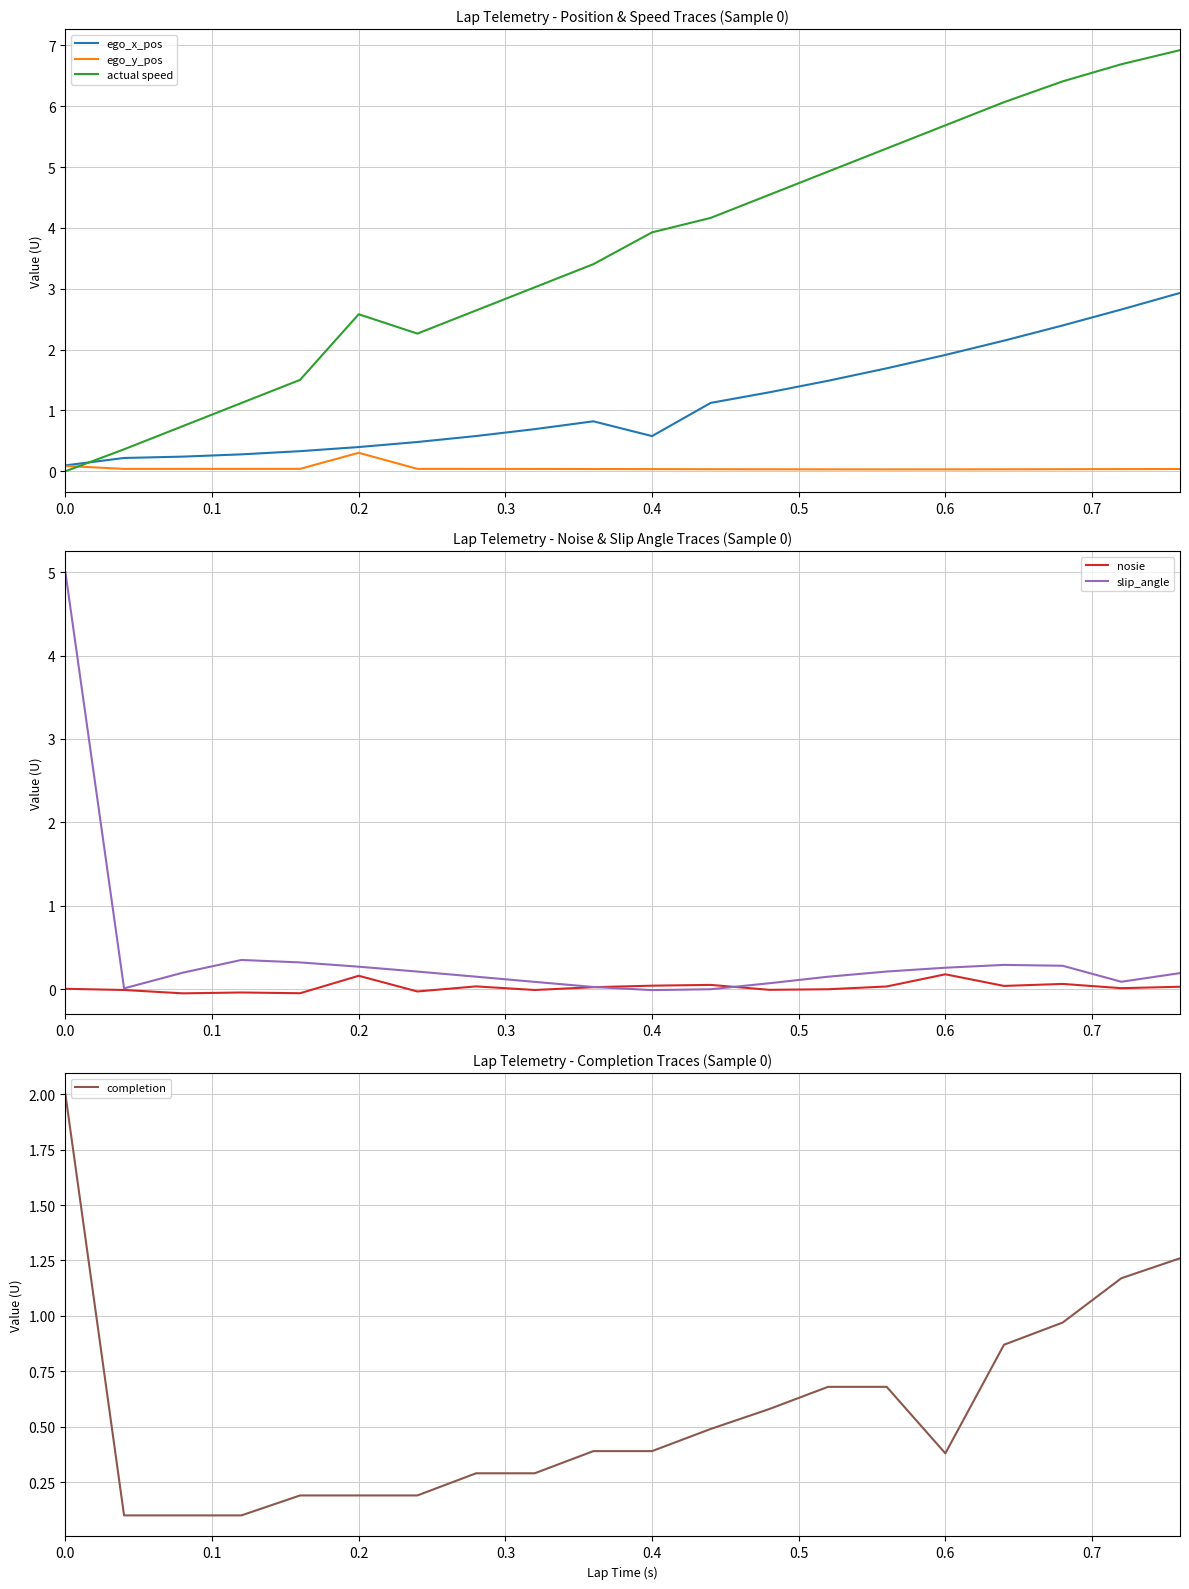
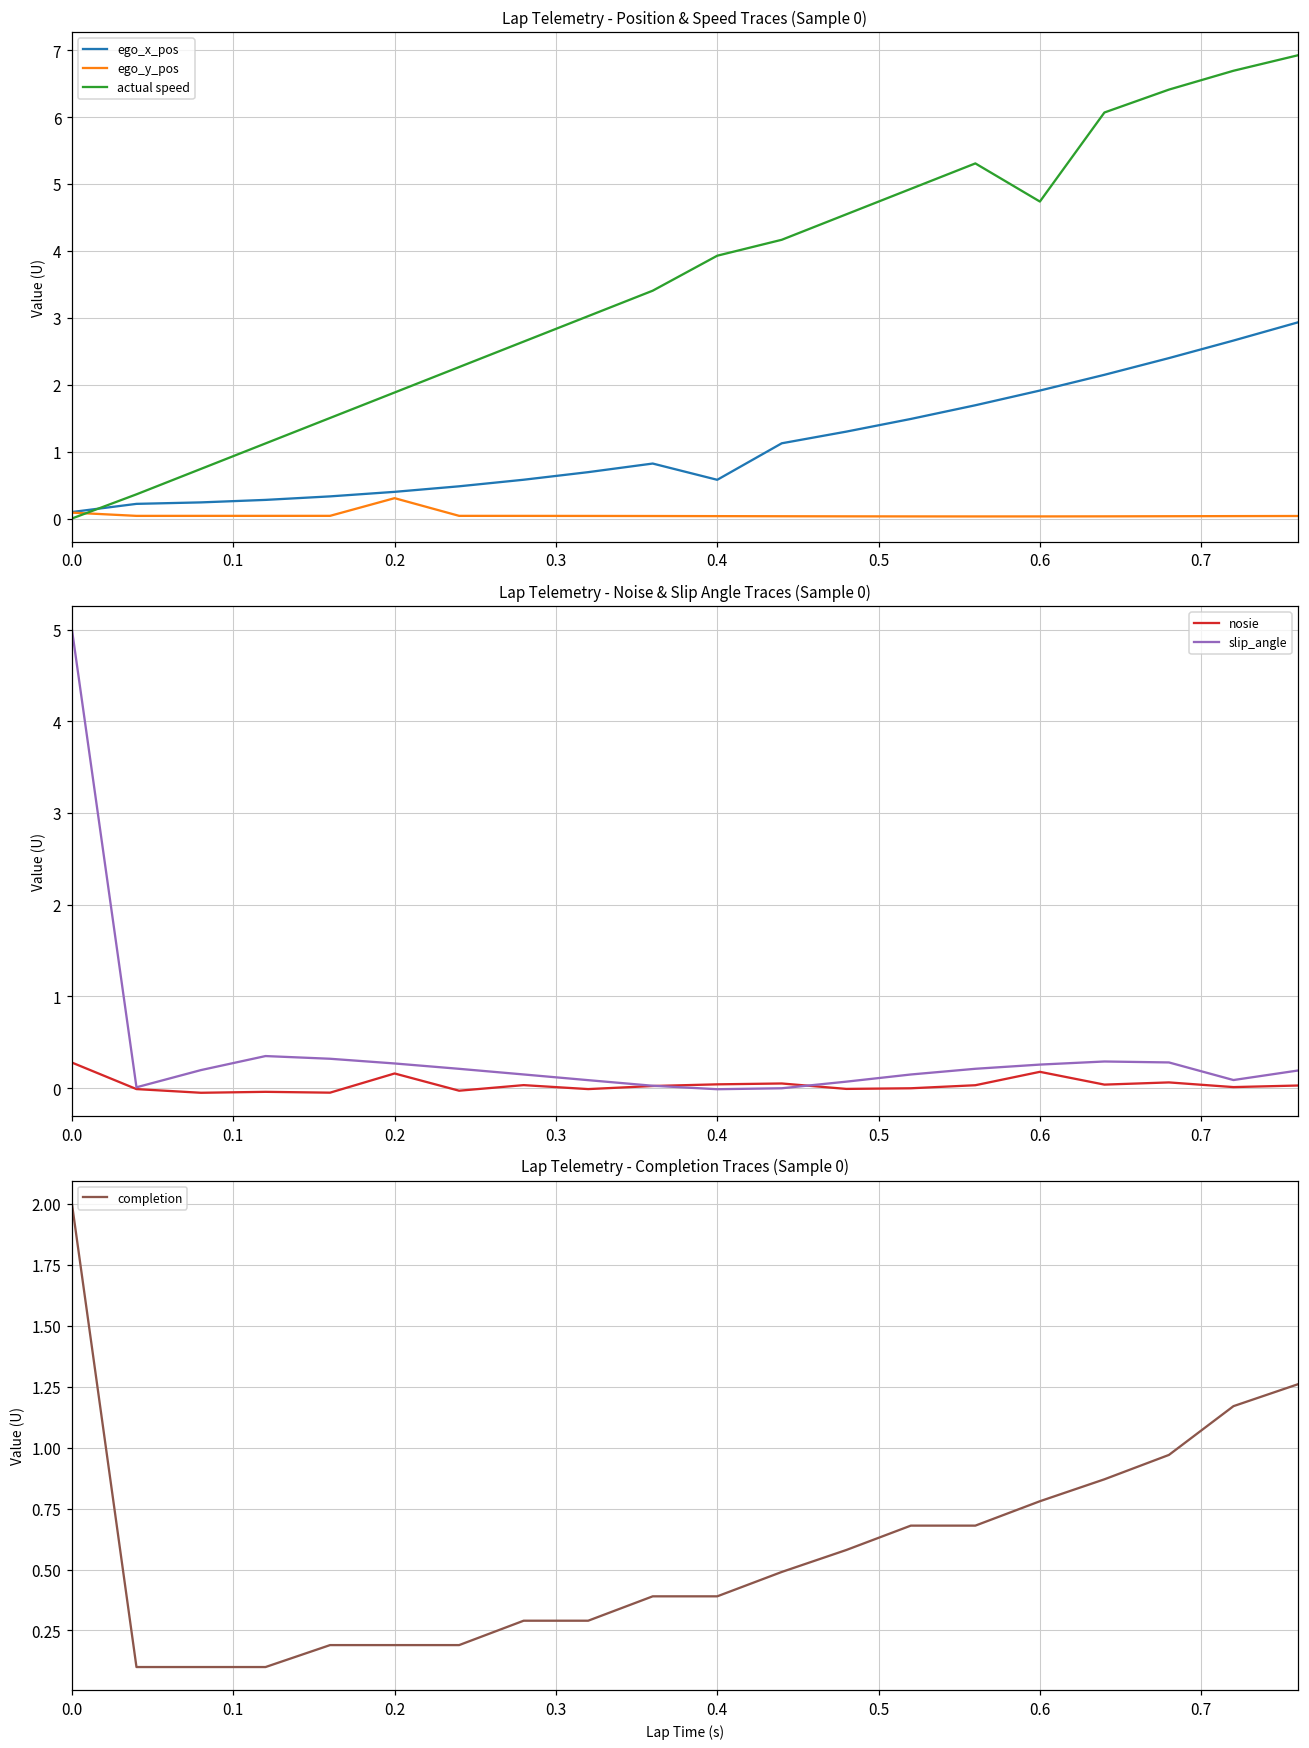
Lap Telemetry - Position & Speed Traces (Sample 0), actual speed, 0.2: 2.6 -> 1.9
Lap Telemetry - Position & Speed Traces (Sample 0), actual speed, 0.6: 5.7 -> 4.7
Lap Telemetry - Noise & Slip Angle Traces (Sample 0), nosie, 0.0: 0.0 -> 0.3
Lap Telemetry - Completion Traces (Sample 0), 0.6: 0.38 -> 0.78
